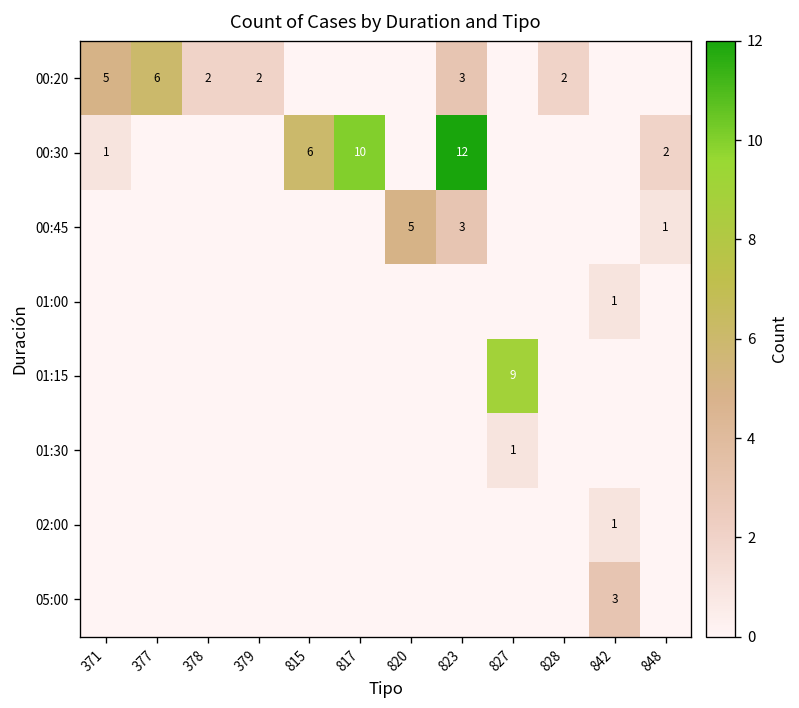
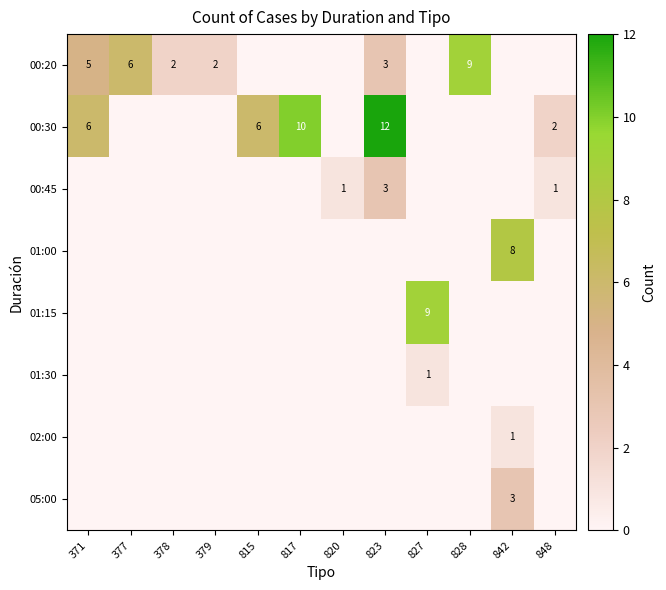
00:20, 828: 2 -> 9
00:30, 371: 1 -> 6
00:45, 820: 5 -> 1
01:00, 842: 1 -> 8
